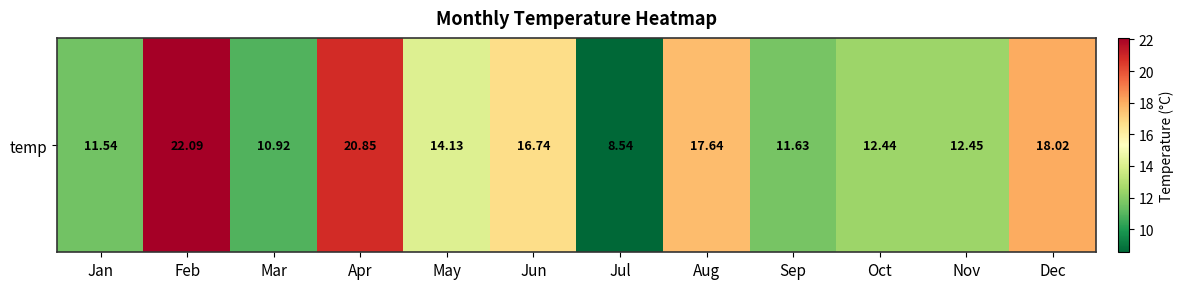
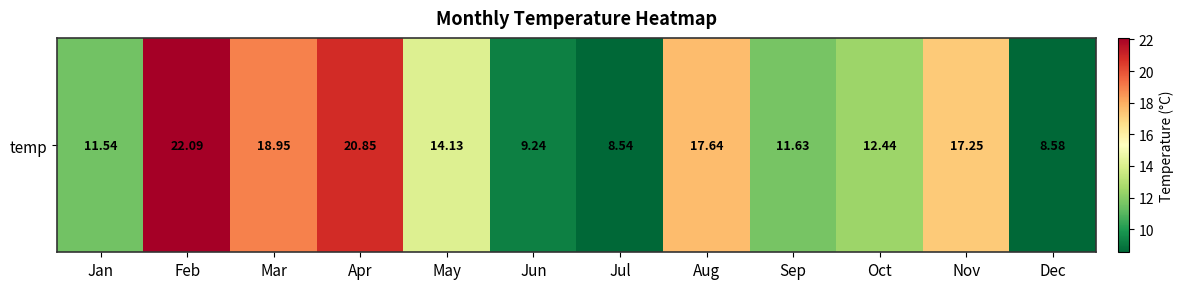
temp, Mar: 10.92 -> 18.95
temp, Jun: 16.74 -> 9.24
temp, Nov: 12.45 -> 17.25
temp, Dec: 18.02 -> 8.58
